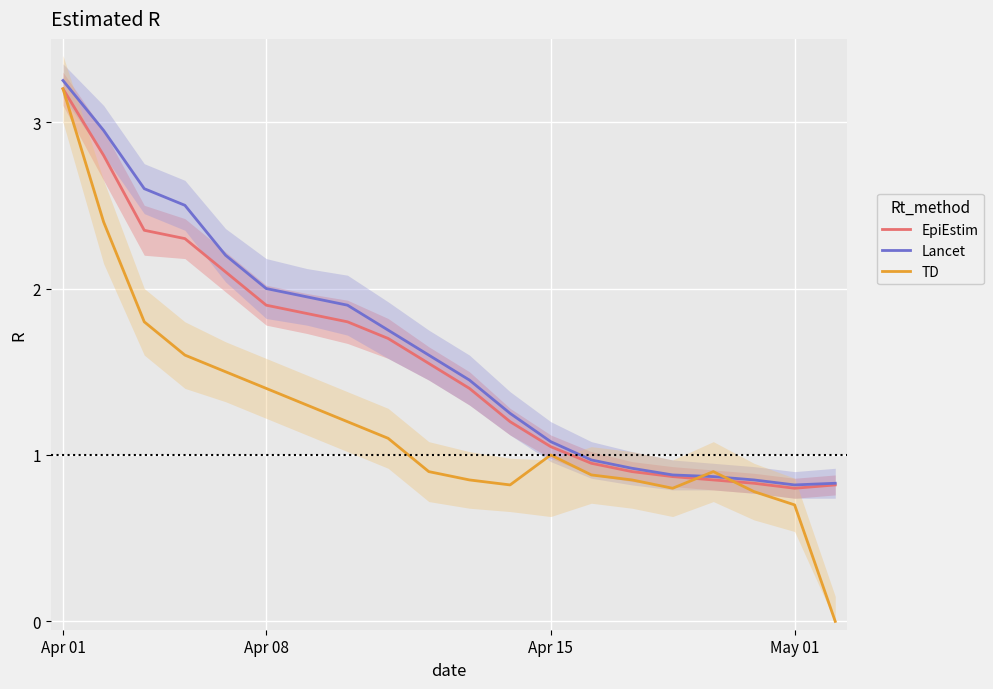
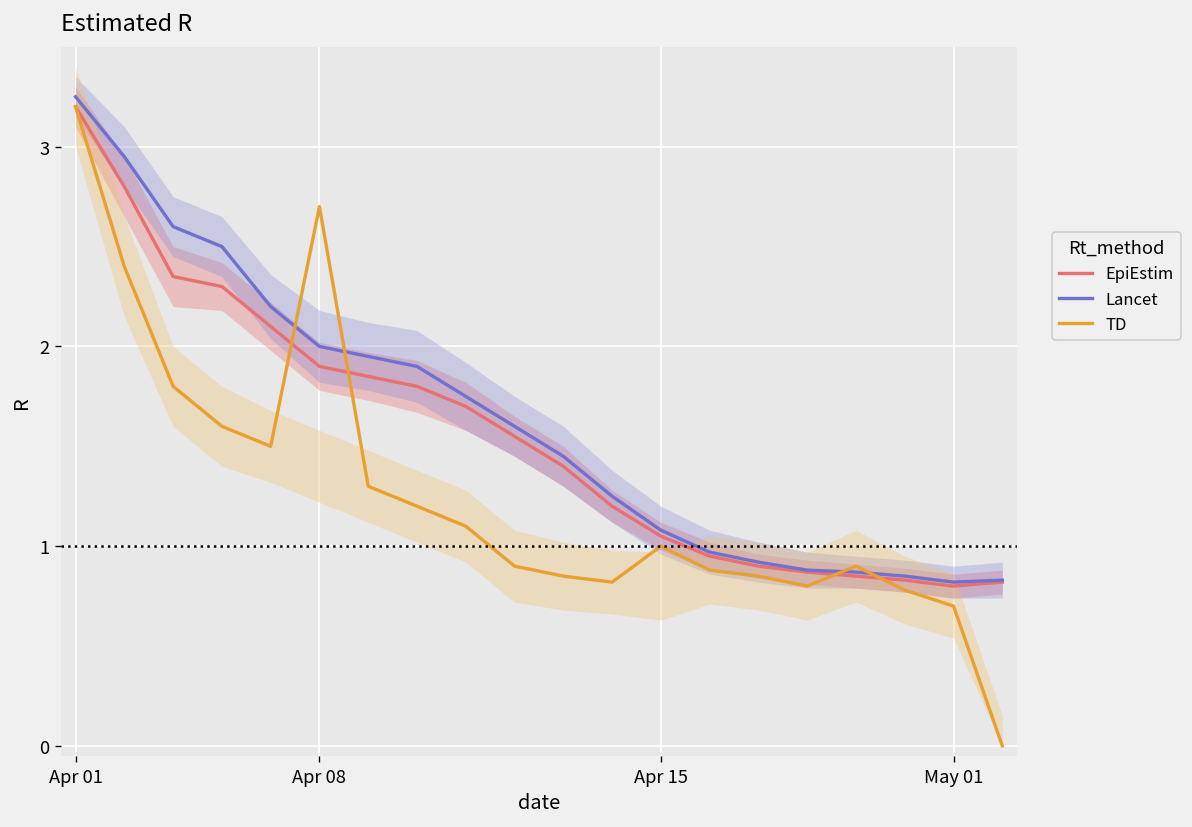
TD, Apr 08: 1.4 -> 2.7
